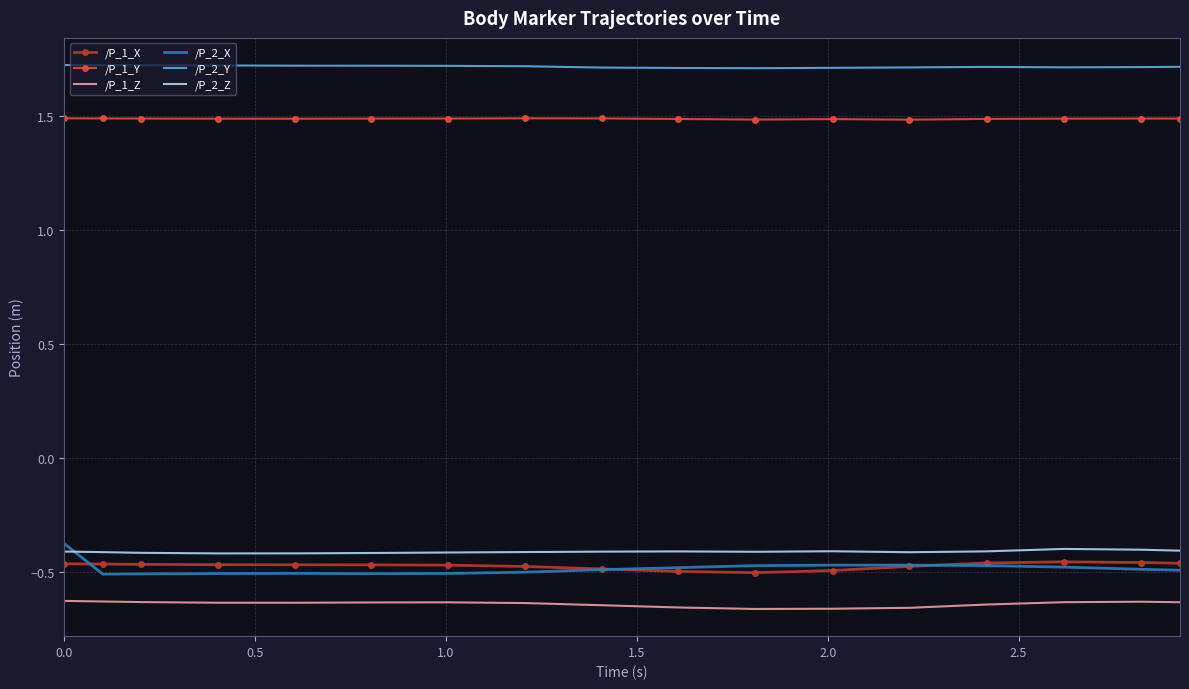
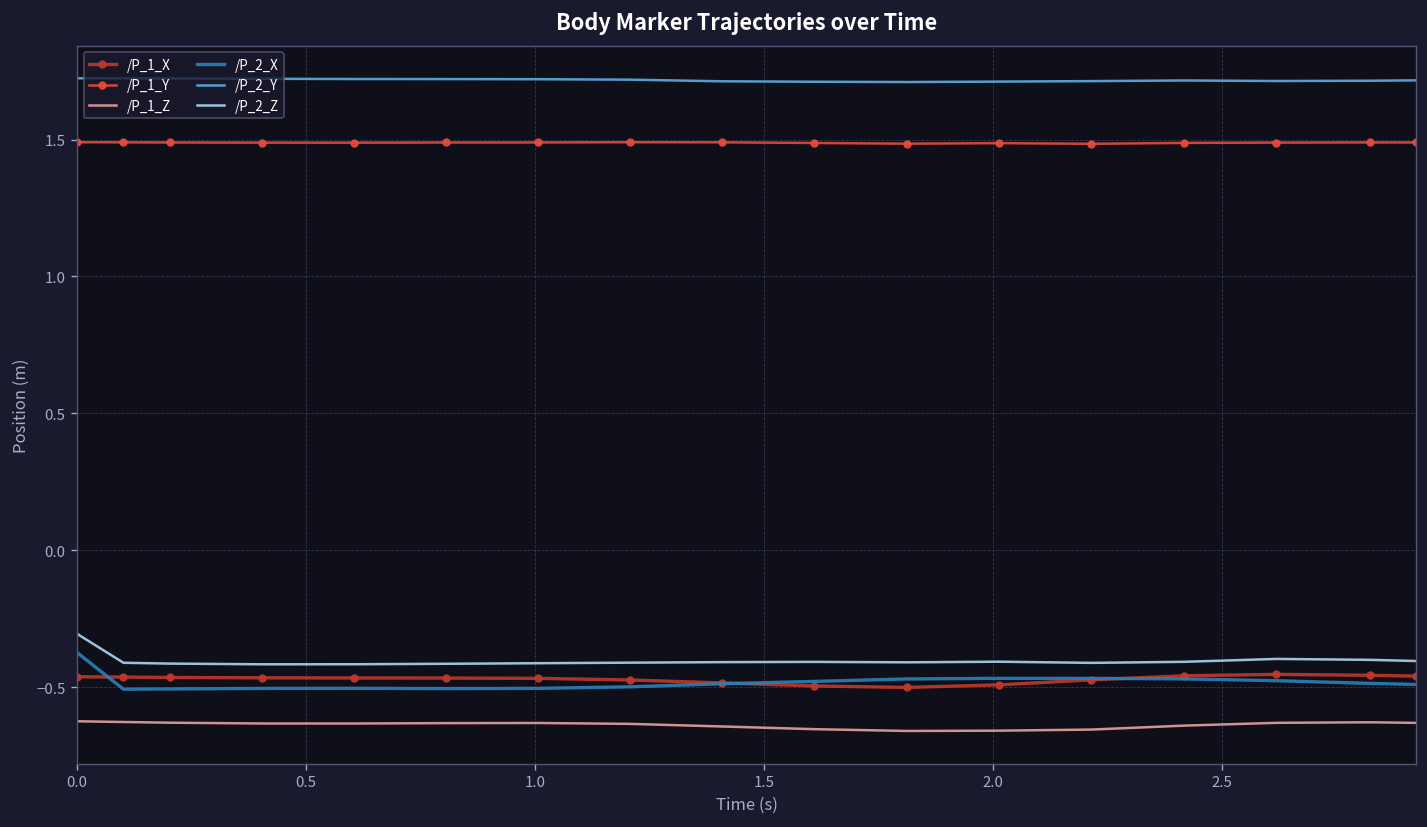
/P_2_Z, 0.0: -0.41 -> -0.31
